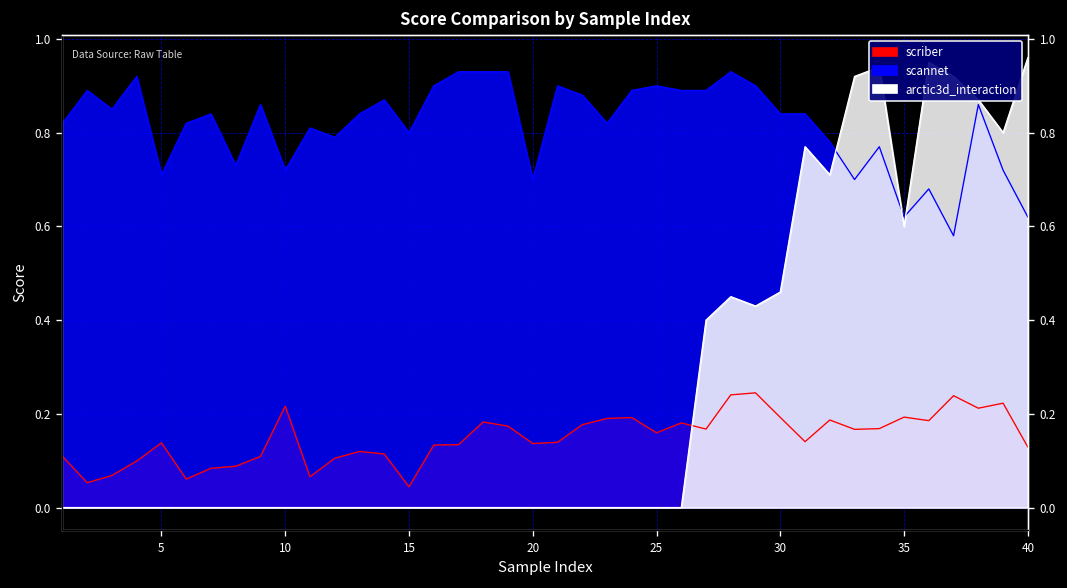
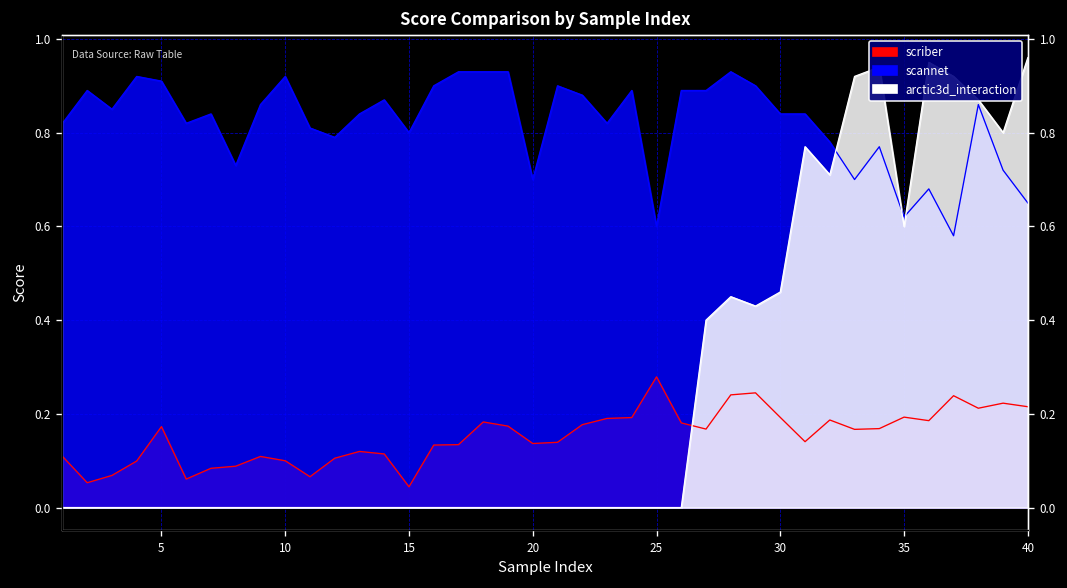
scriber, 5: 0.14 -> 0.17
scannet, 5: 0.71 -> 0.91
scriber, 10: 0.22 -> 0.10
scannet, 10: 0.72 -> 0.92
scriber, 25: 0.16 -> 0.28
scannet, 25: 0.9 -> 0.6
scriber, 40: 0.13 -> 0.22
scannet, 40: 0.62 -> 0.65
